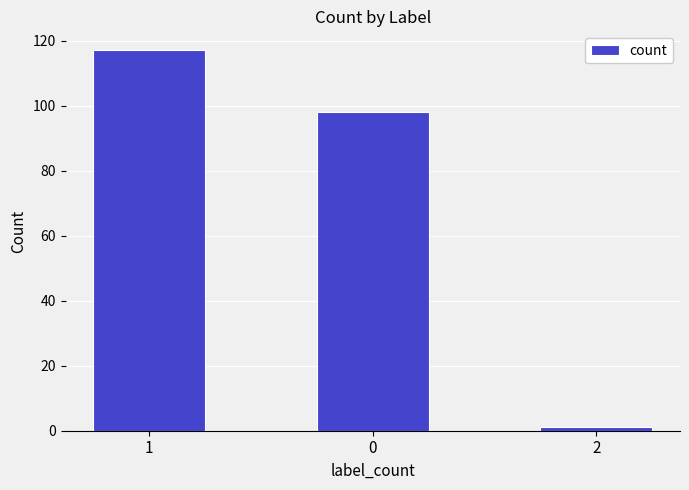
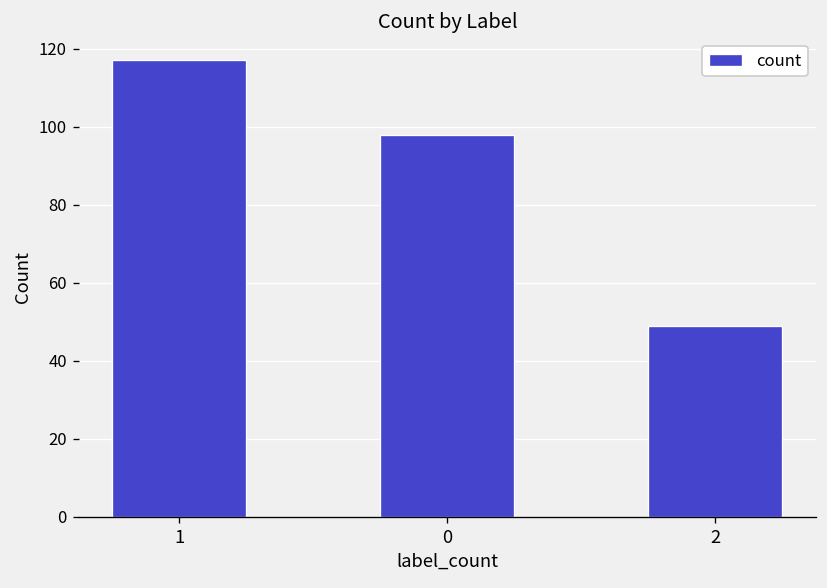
2: 1 -> 49
